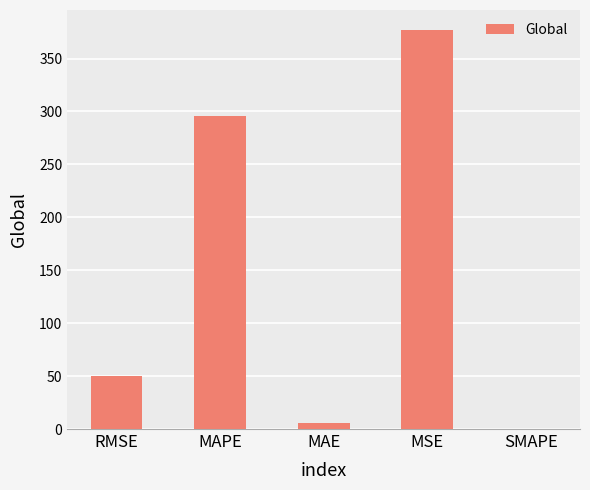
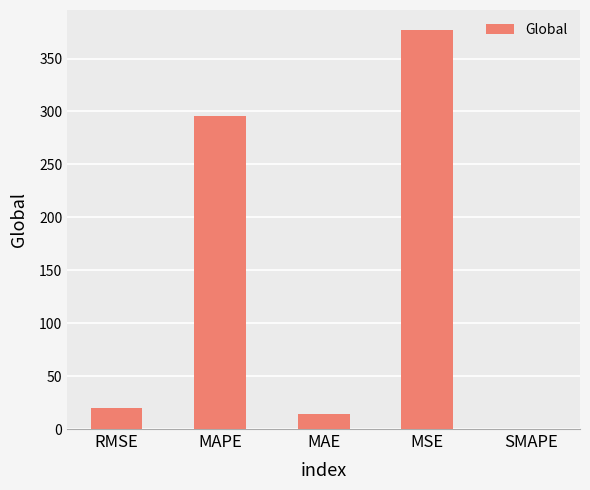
RMSE: 50 -> 19
MAE: 6 -> 14
